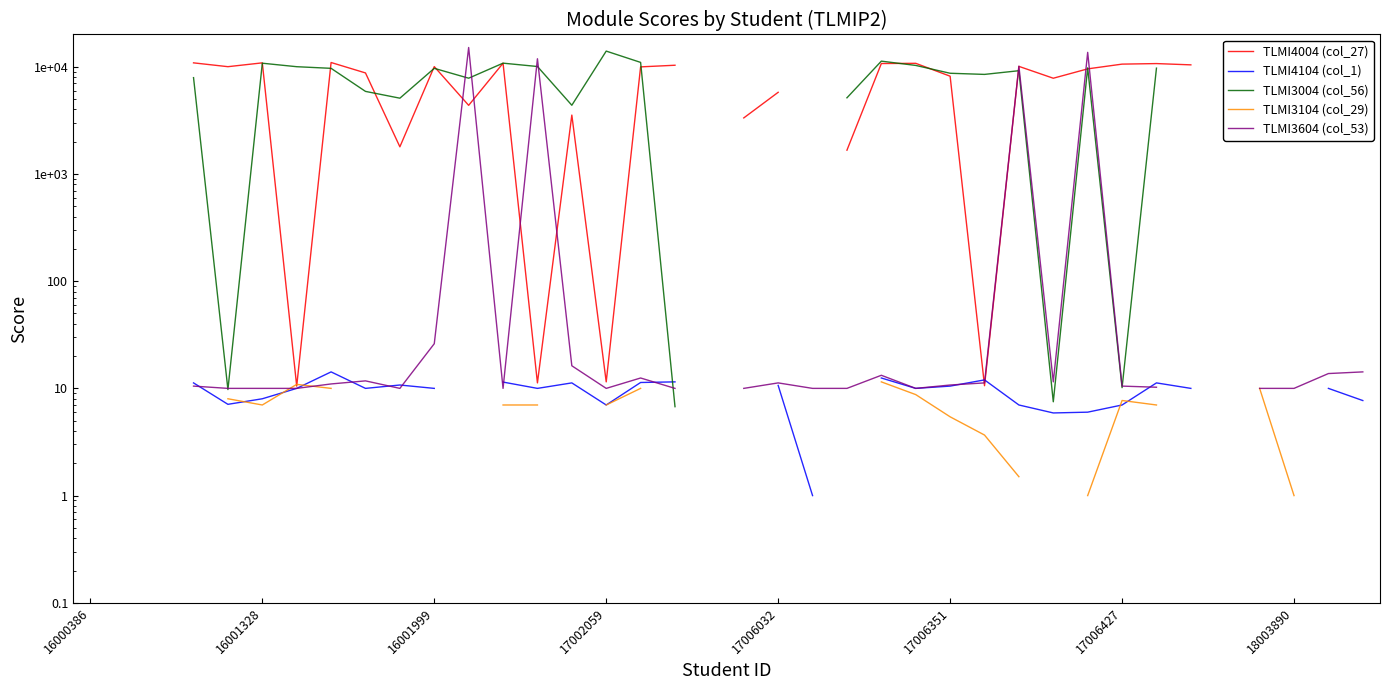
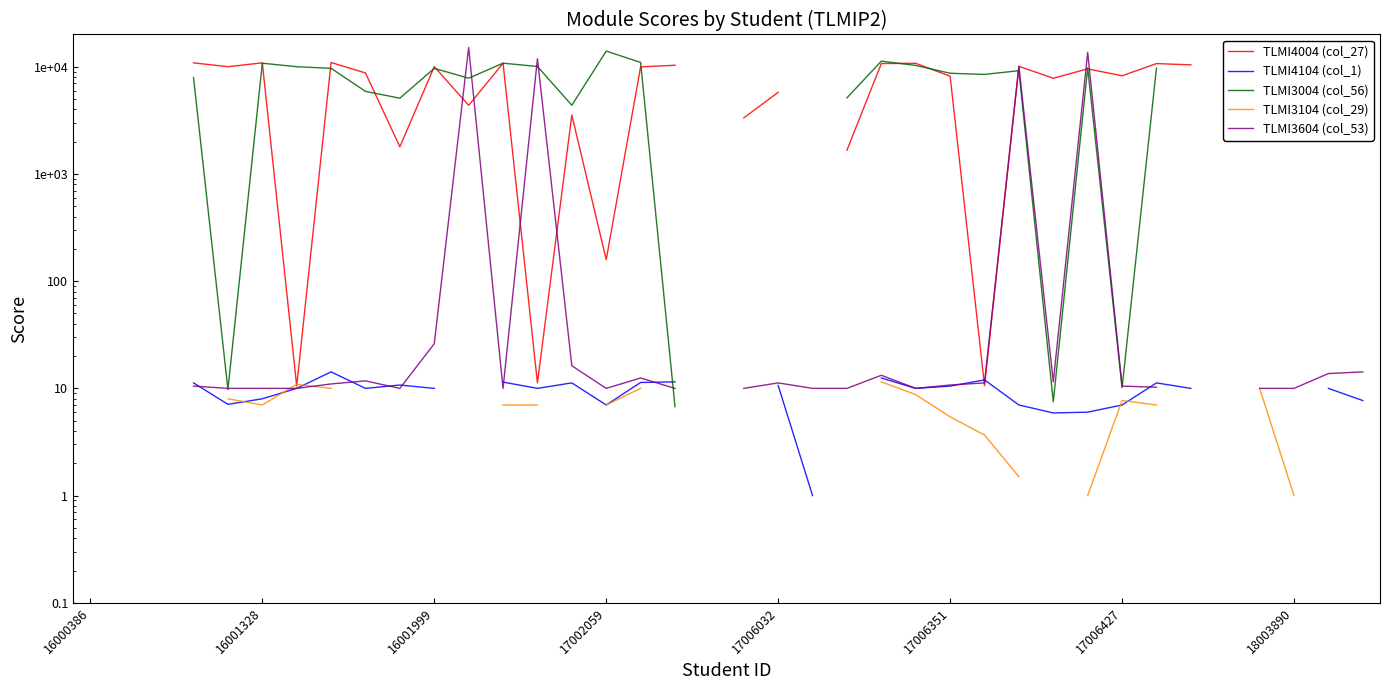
TLMI4004 (col_27), 17002059: 12 -> 160
TLMI4004 (col_27), 17006427: 11000 -> 8000
